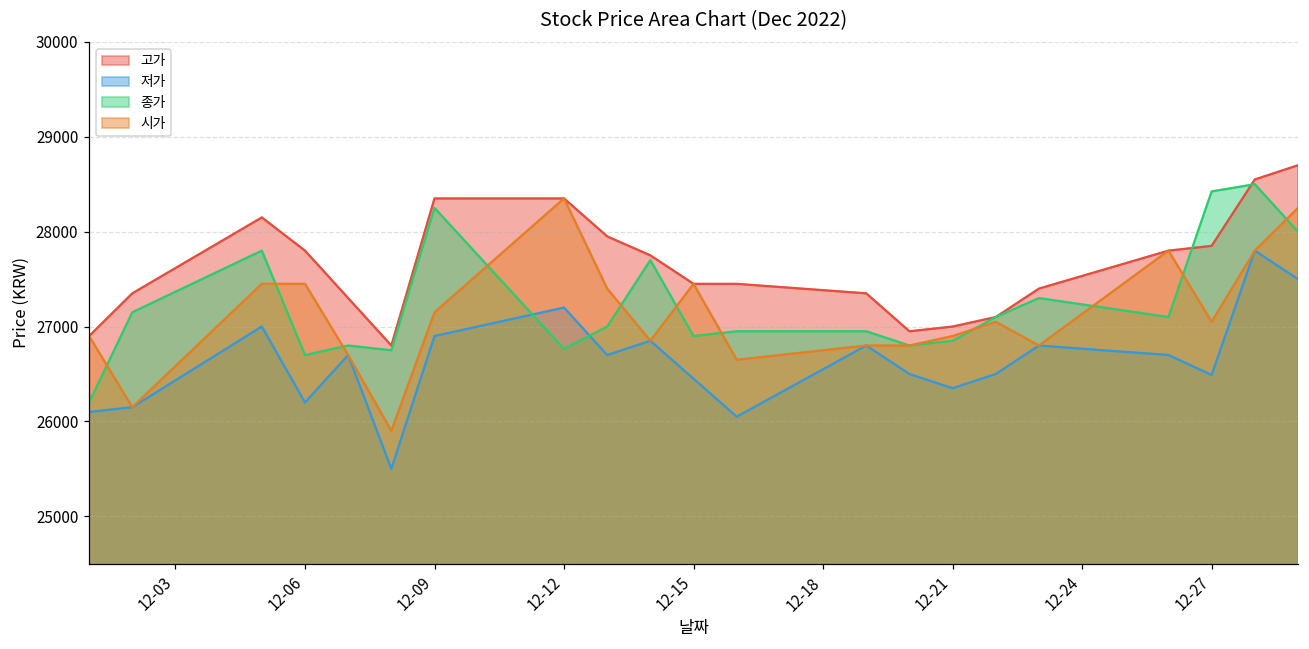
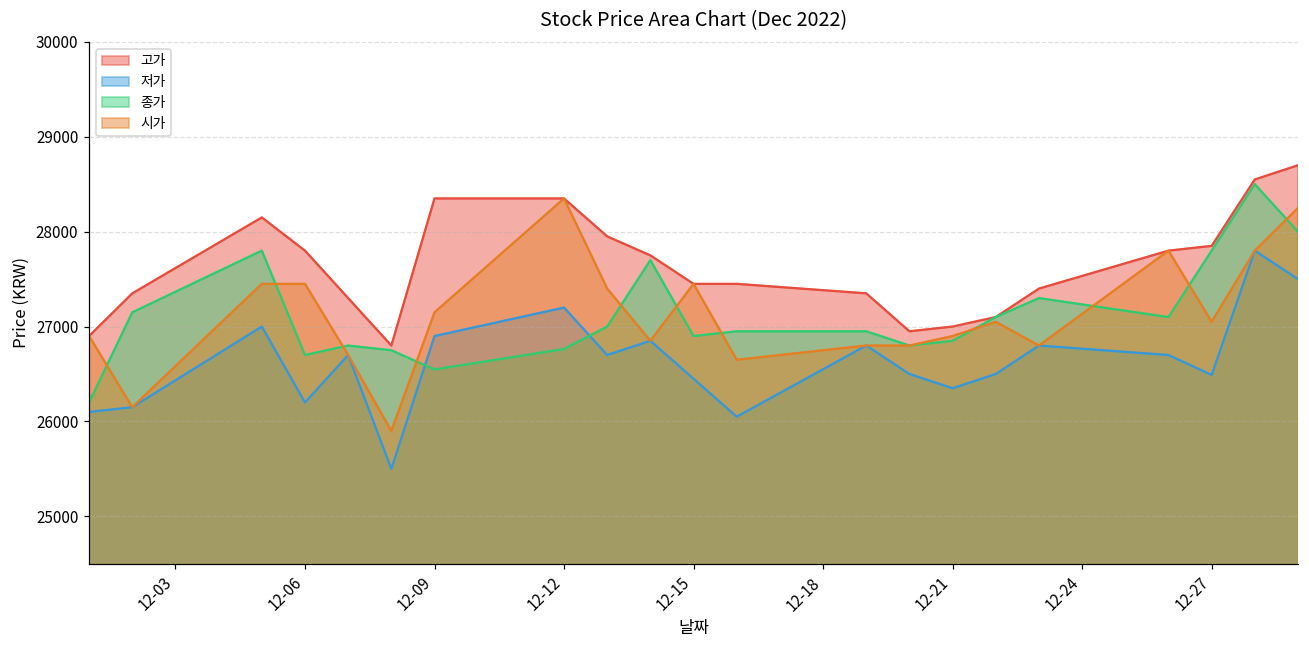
종가, 12-09: 28300 -> 26500
종가, 12-27: 28400 -> 27800
